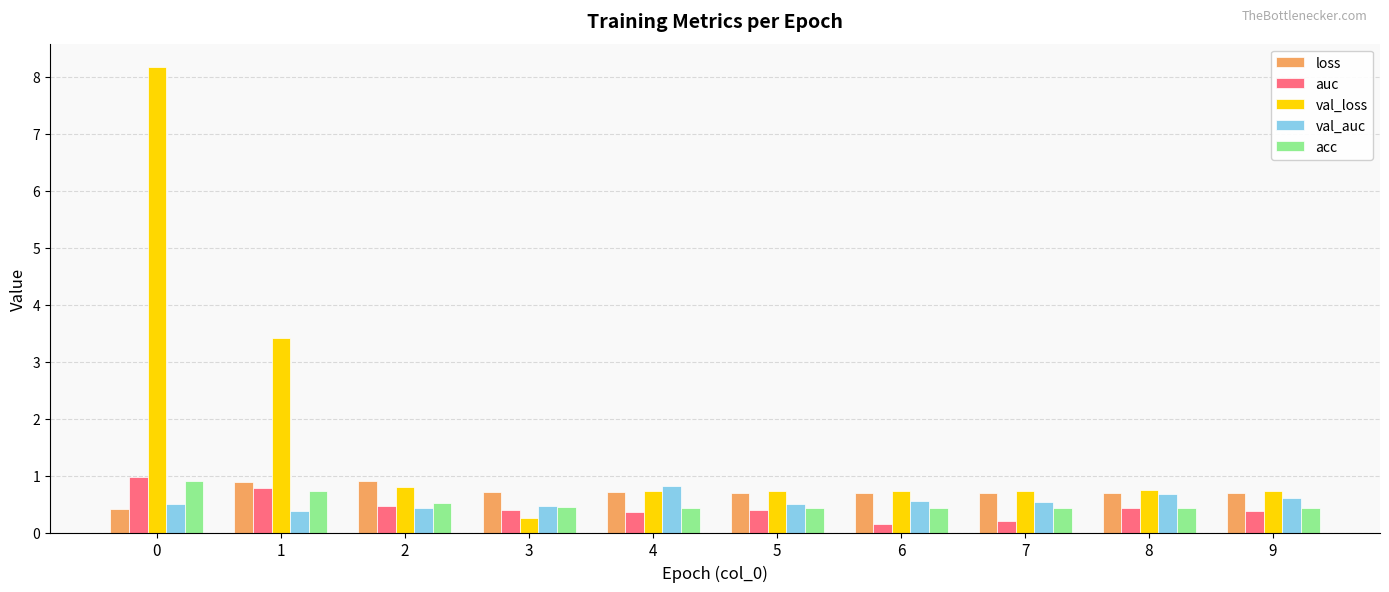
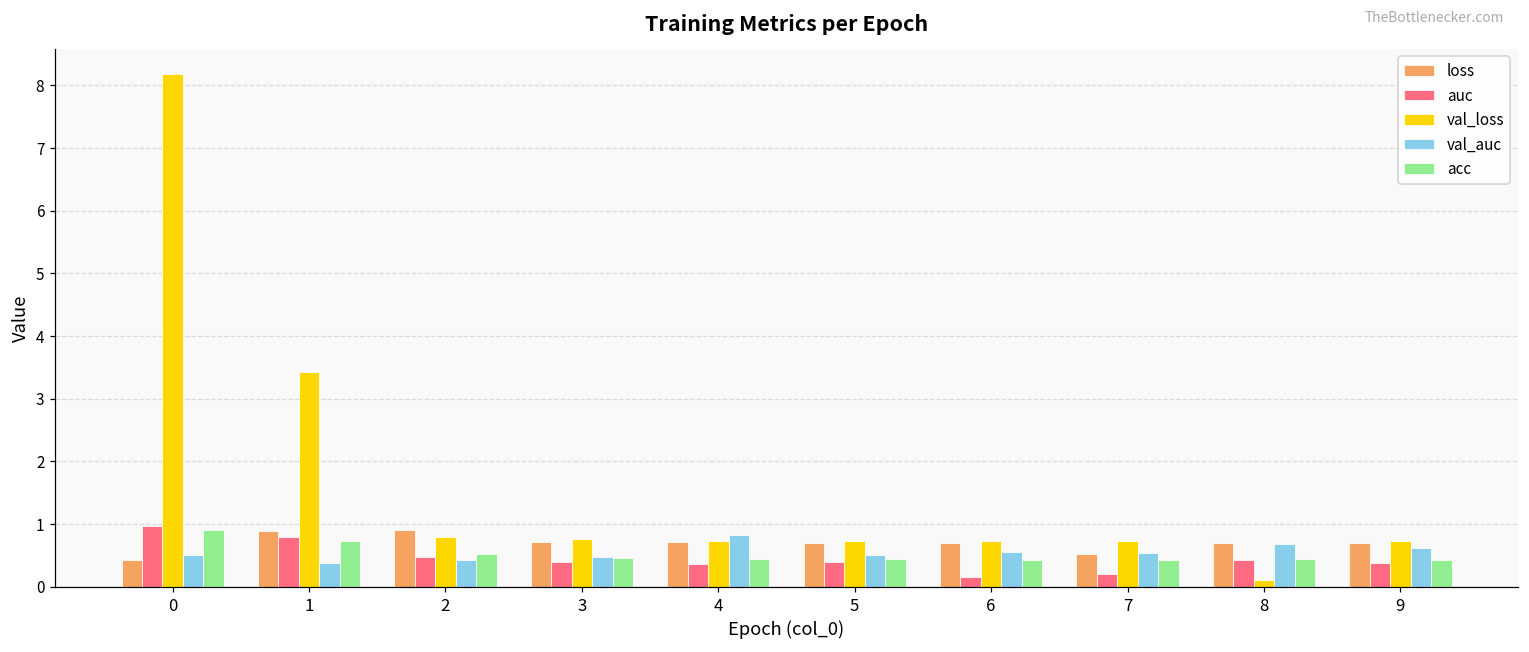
val_loss, 3: 0.3 -> 0.8
loss, 7: 0.7 -> 0.5
val_loss, 8: 0.7 -> 0.1
